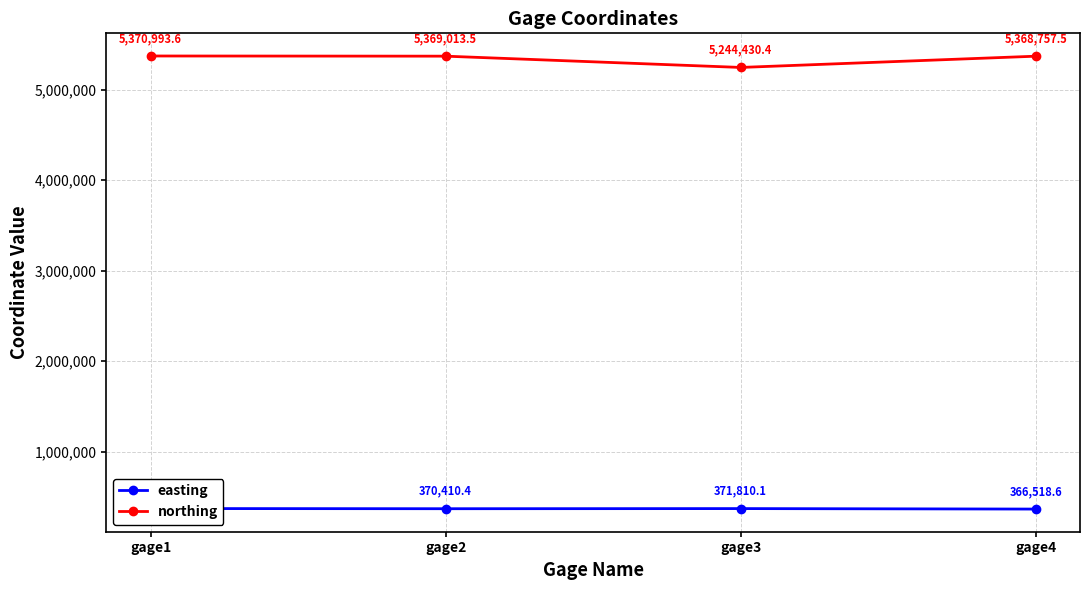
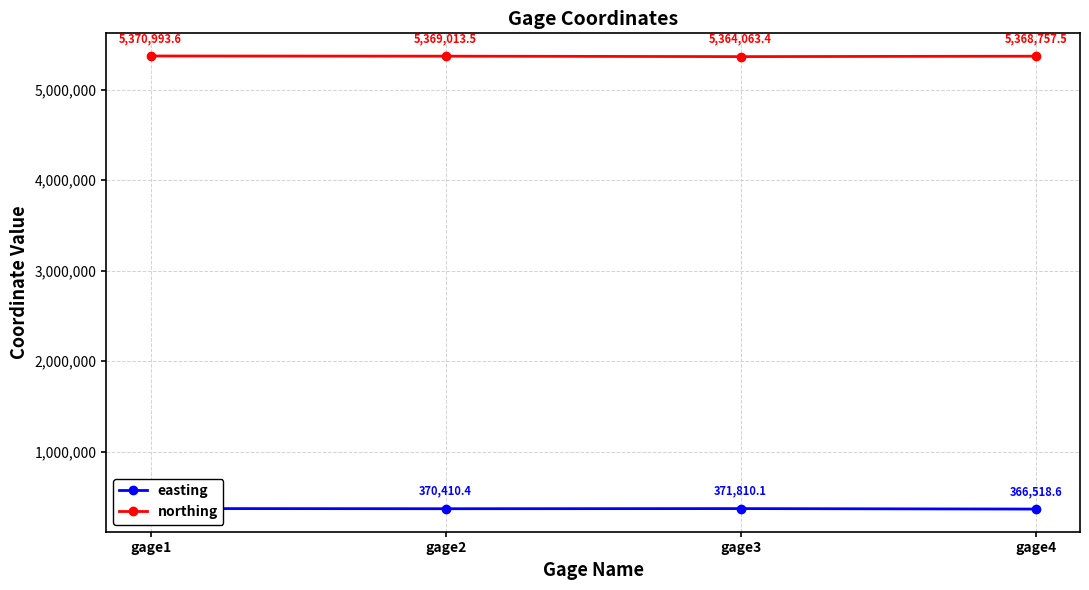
northing, gage3: 5,244,430.4 -> 5,364,063.4
